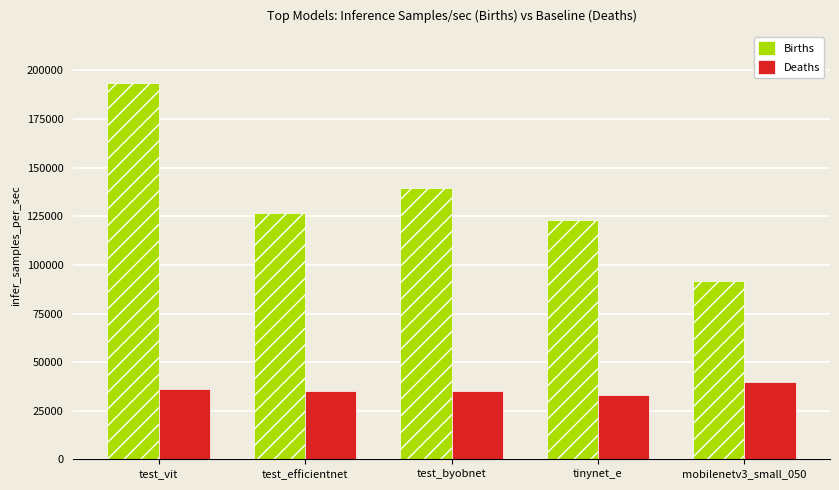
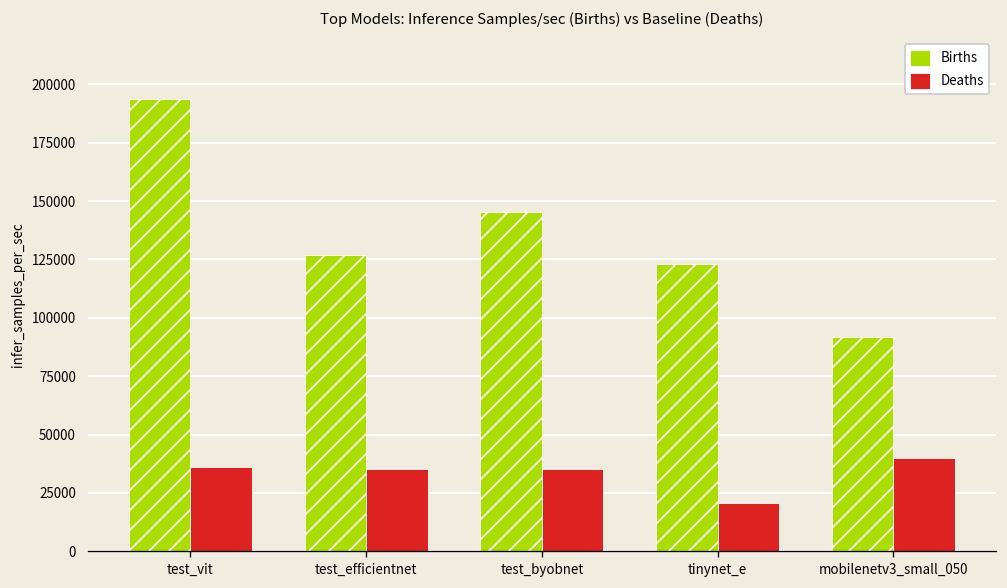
Births, test_byobnet: 139000 -> 145000
Deaths, tinynet_e: 33000 -> 21000
